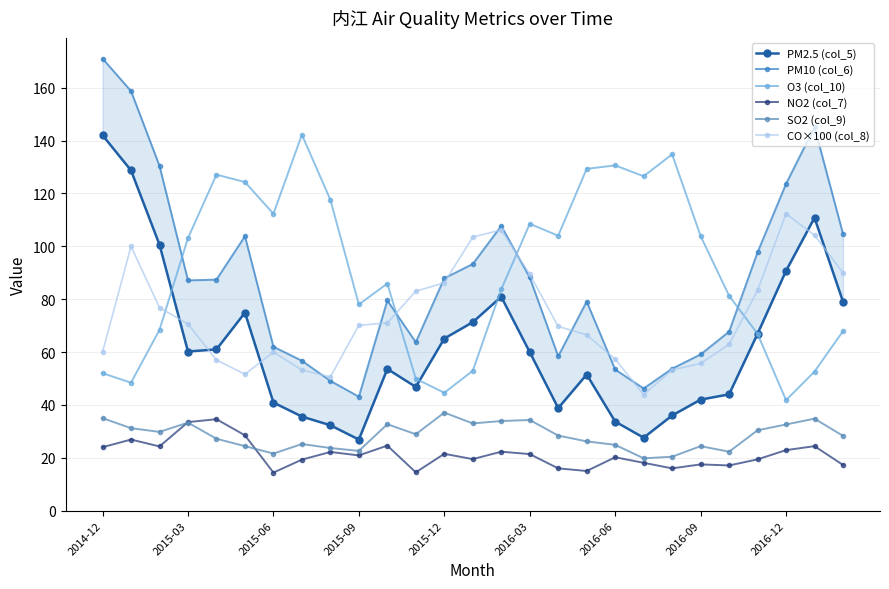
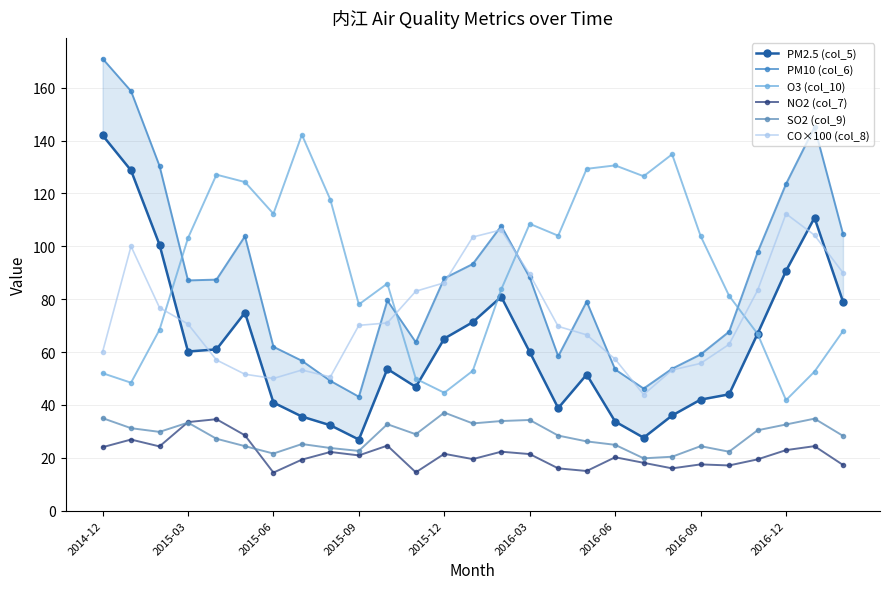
CO×100 (col_8), 2015-06: 60 -> 50
